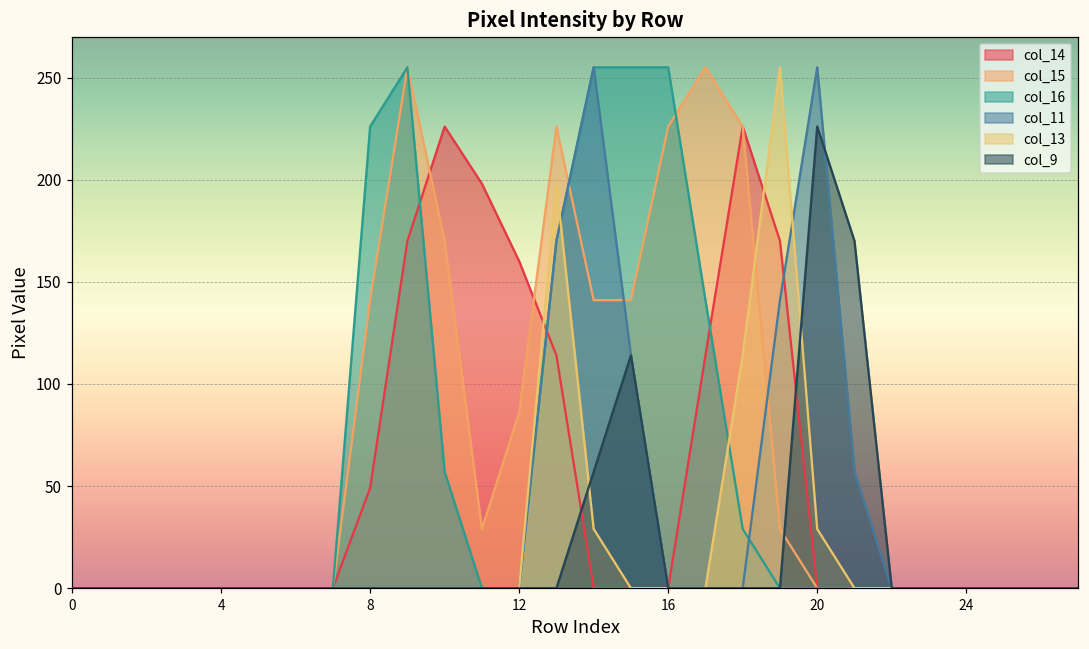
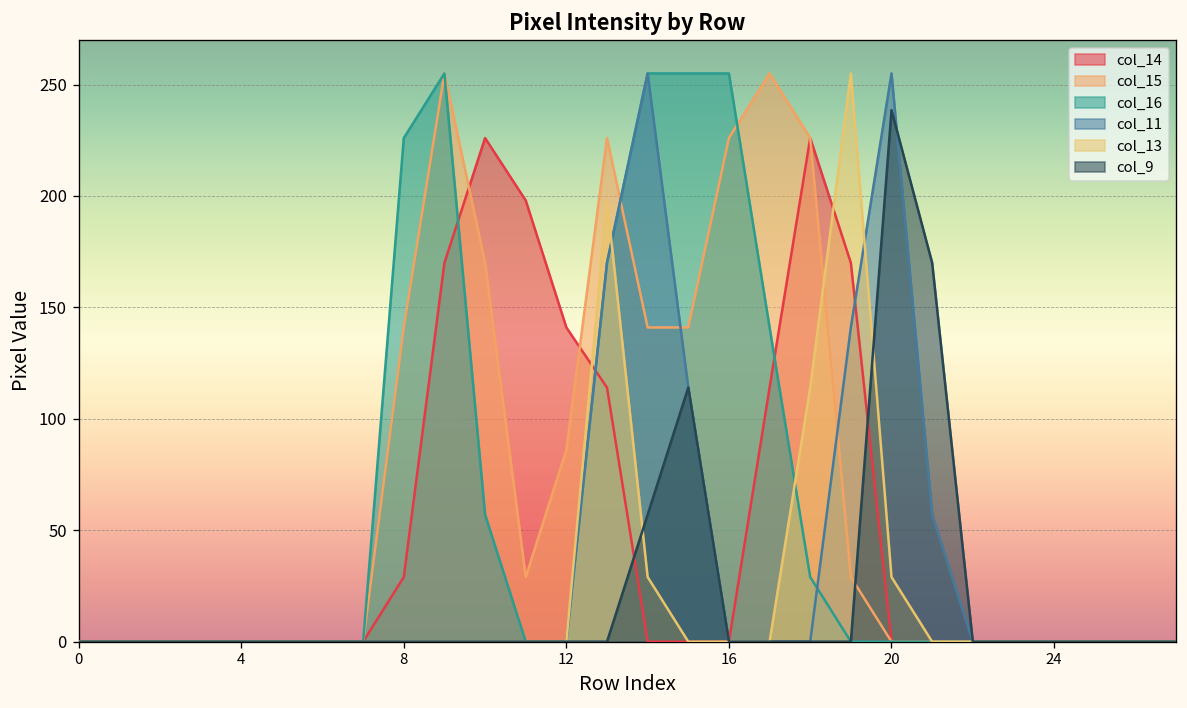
col_14, 8: 49 -> 29
col_14, 12: 160 -> 141
col_9, 20: 226 -> 239
